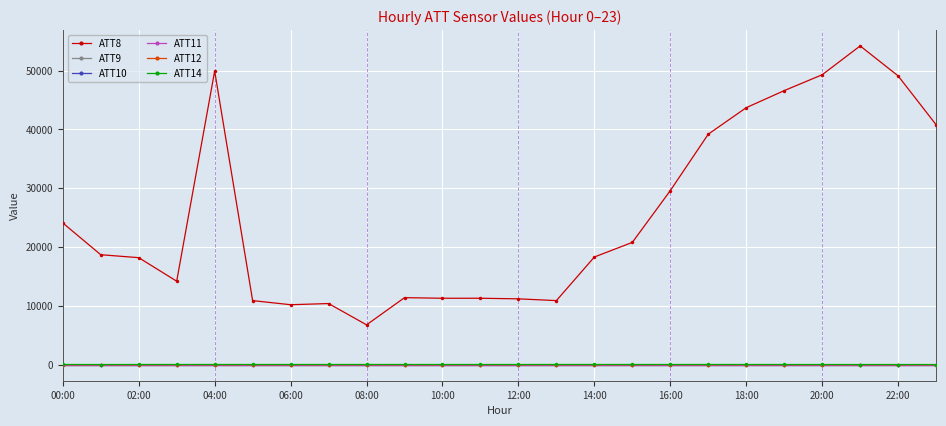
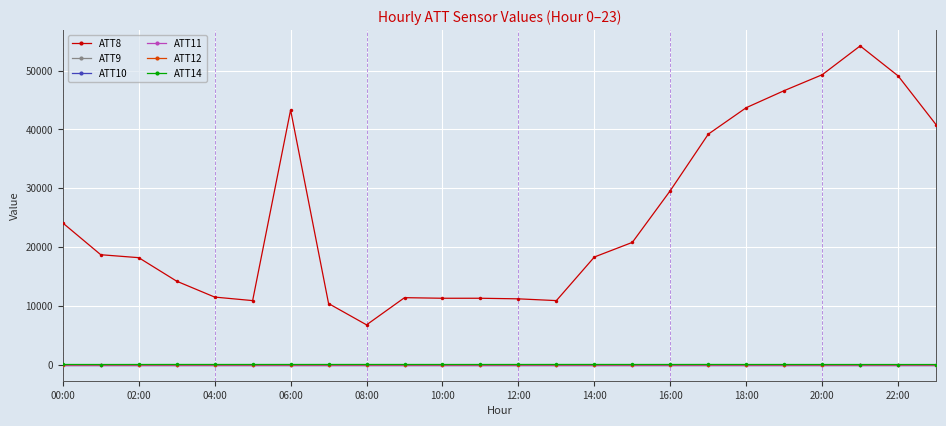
ATT8, 04:00: 50000 -> 12000
ATT8, 06:00: 10000 -> 43000
